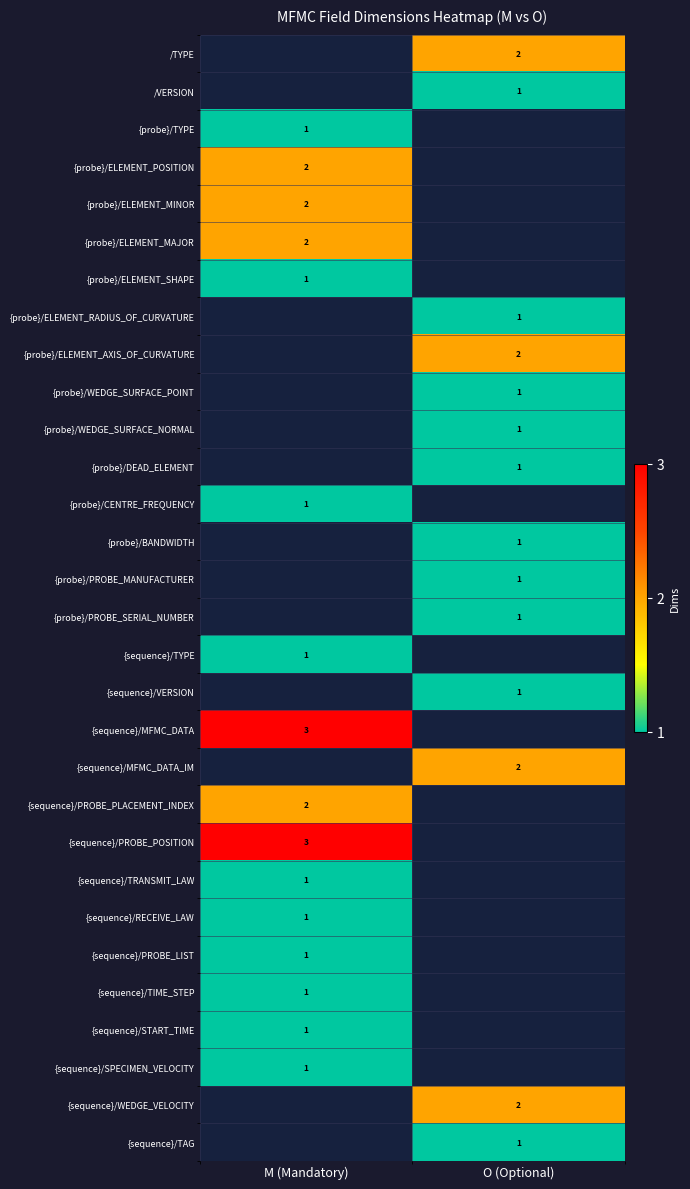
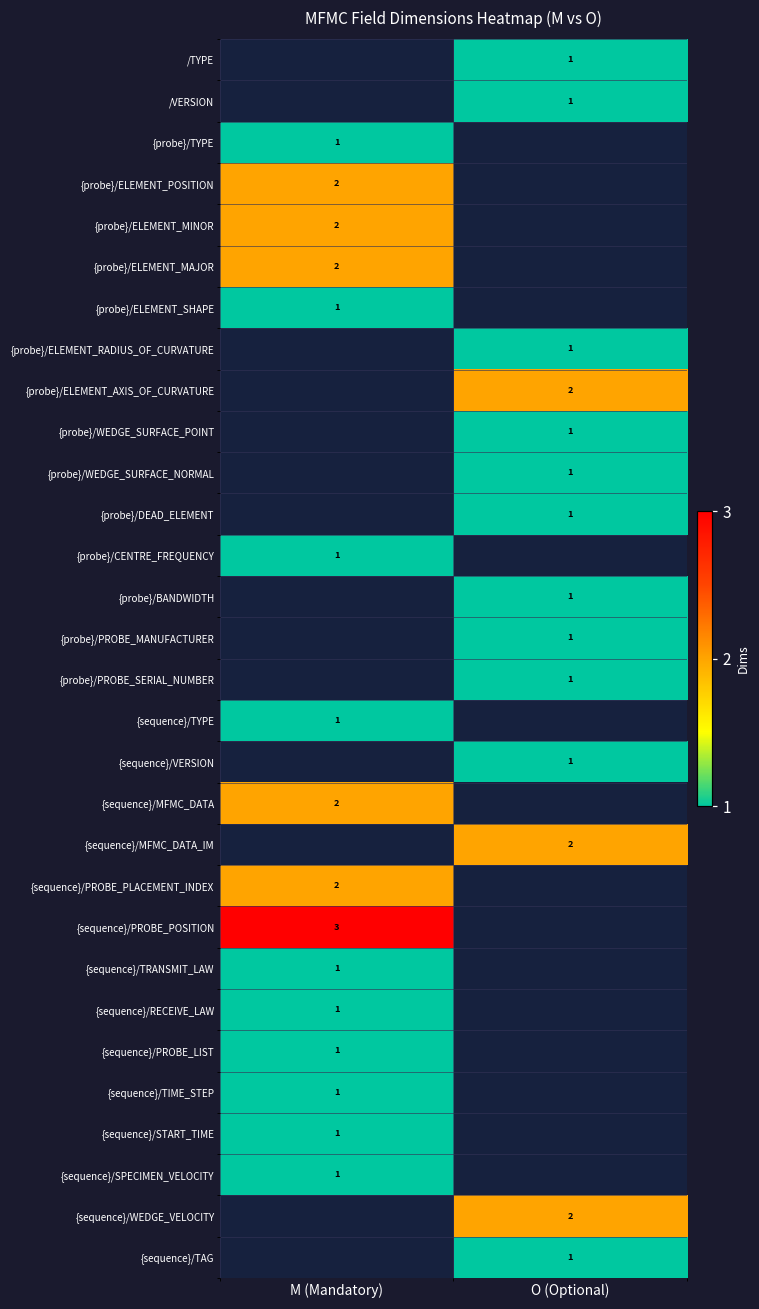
/TYPE, O (Optional): 2 -> 1
{sequence}/MFMC_DATA, M (Mandatory): 3 -> 2
